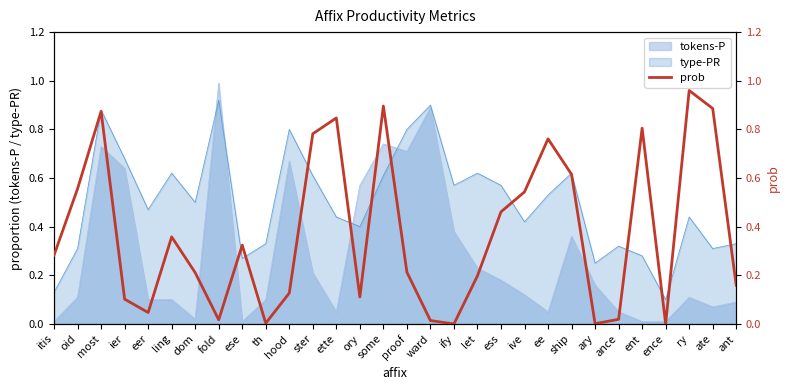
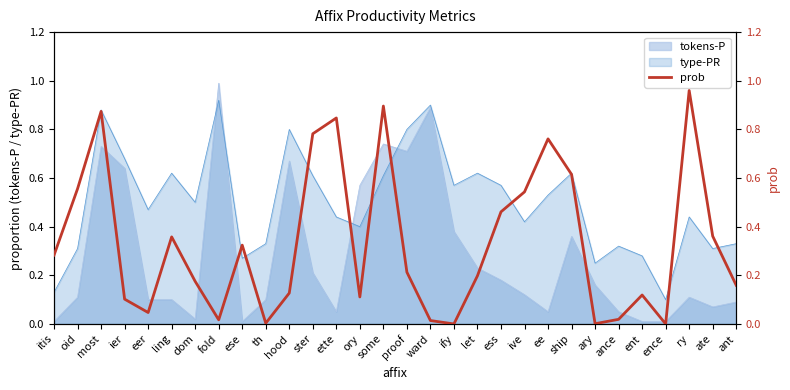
prob, dom: 0.21 -> 0.18
prob, ent: 0.81 -> 0.12
prob, ate: 0.89 -> 0.36
